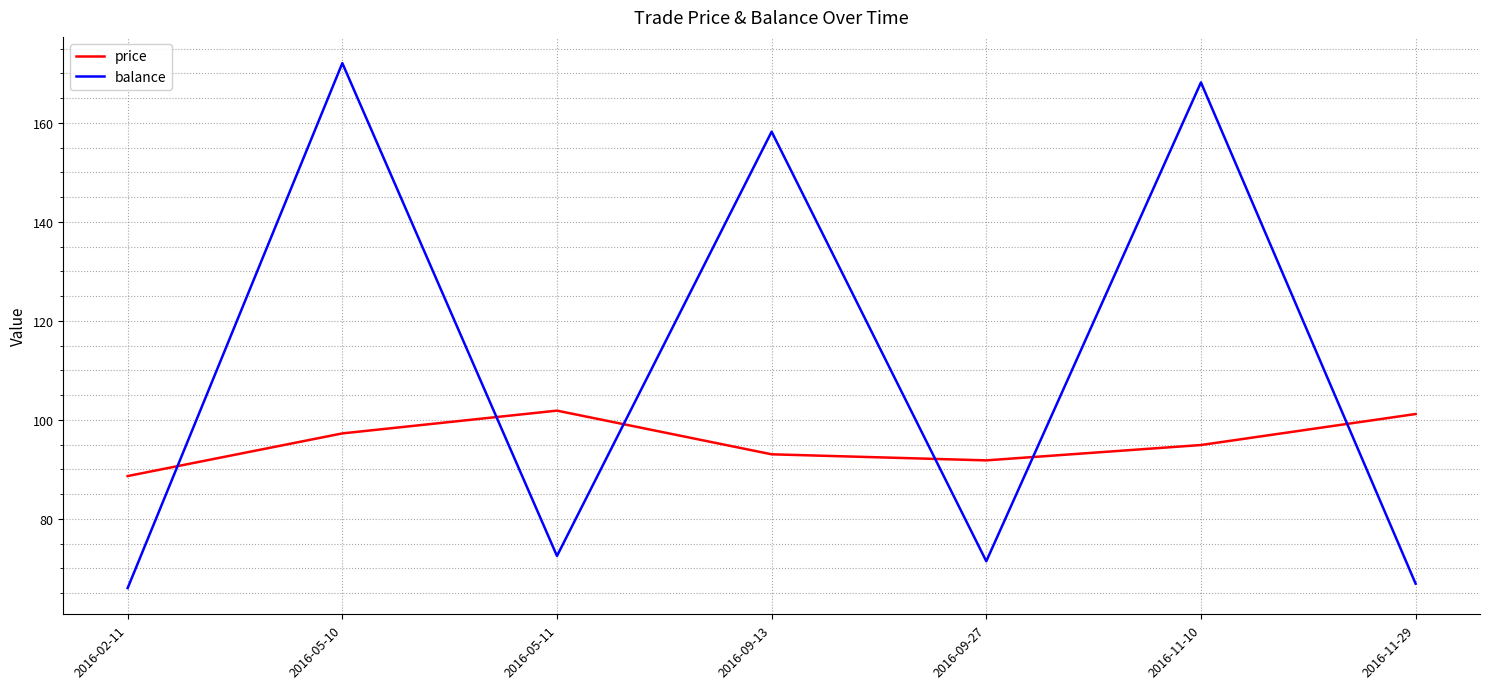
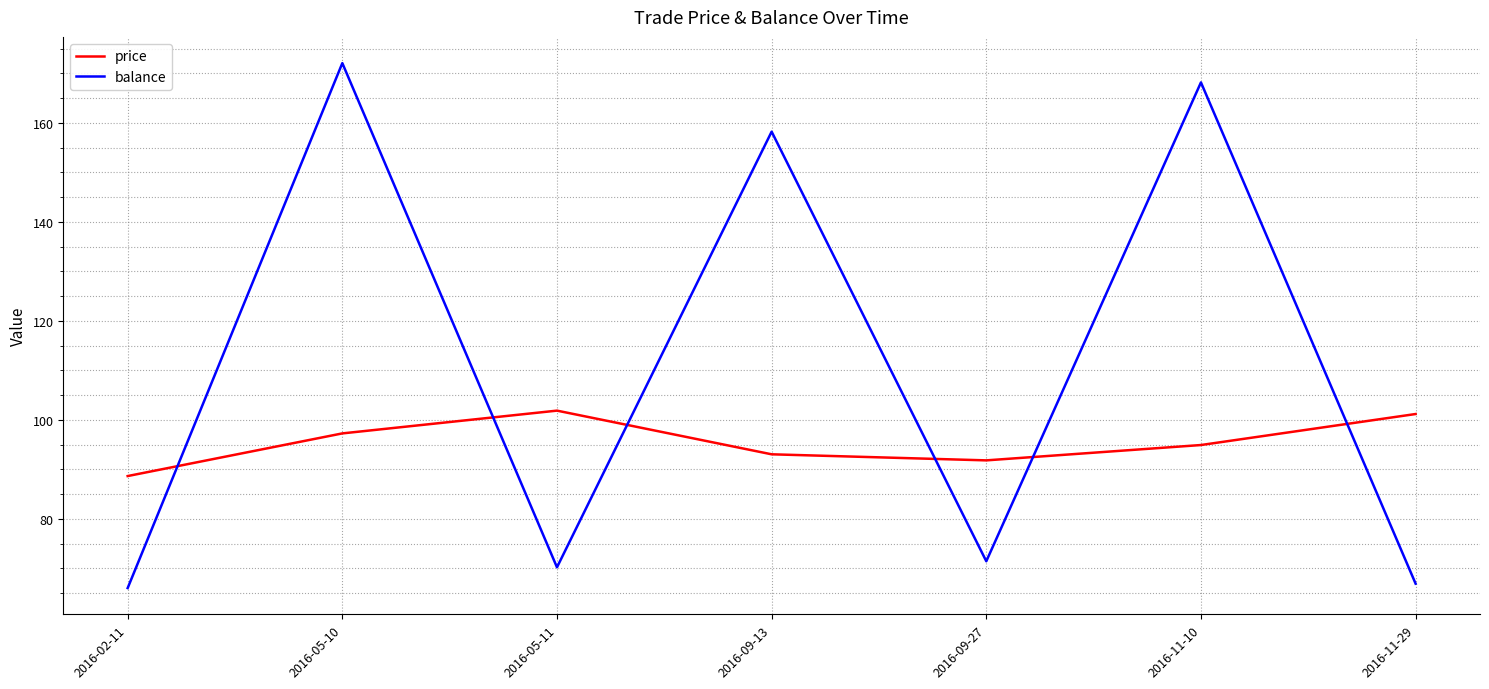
balance, 2016-05-11: 73 -> 70
